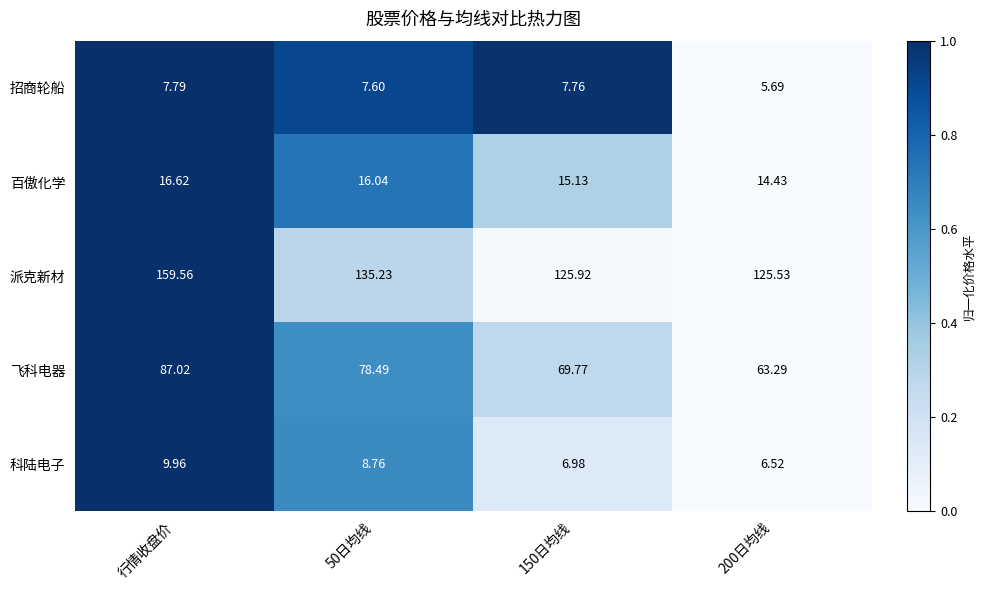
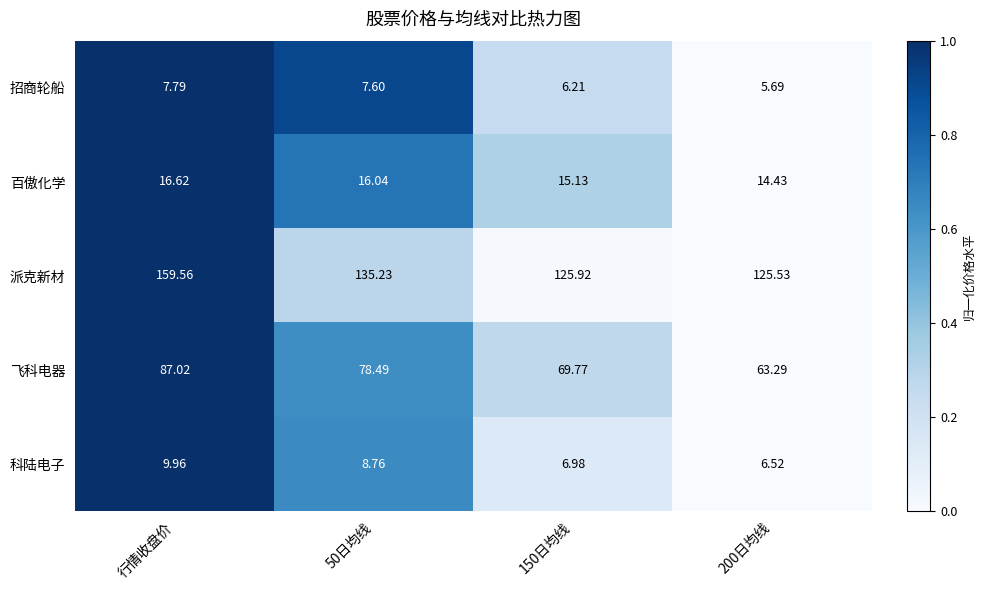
招商轮船, 150日均线: 7.76 -> 6.21
